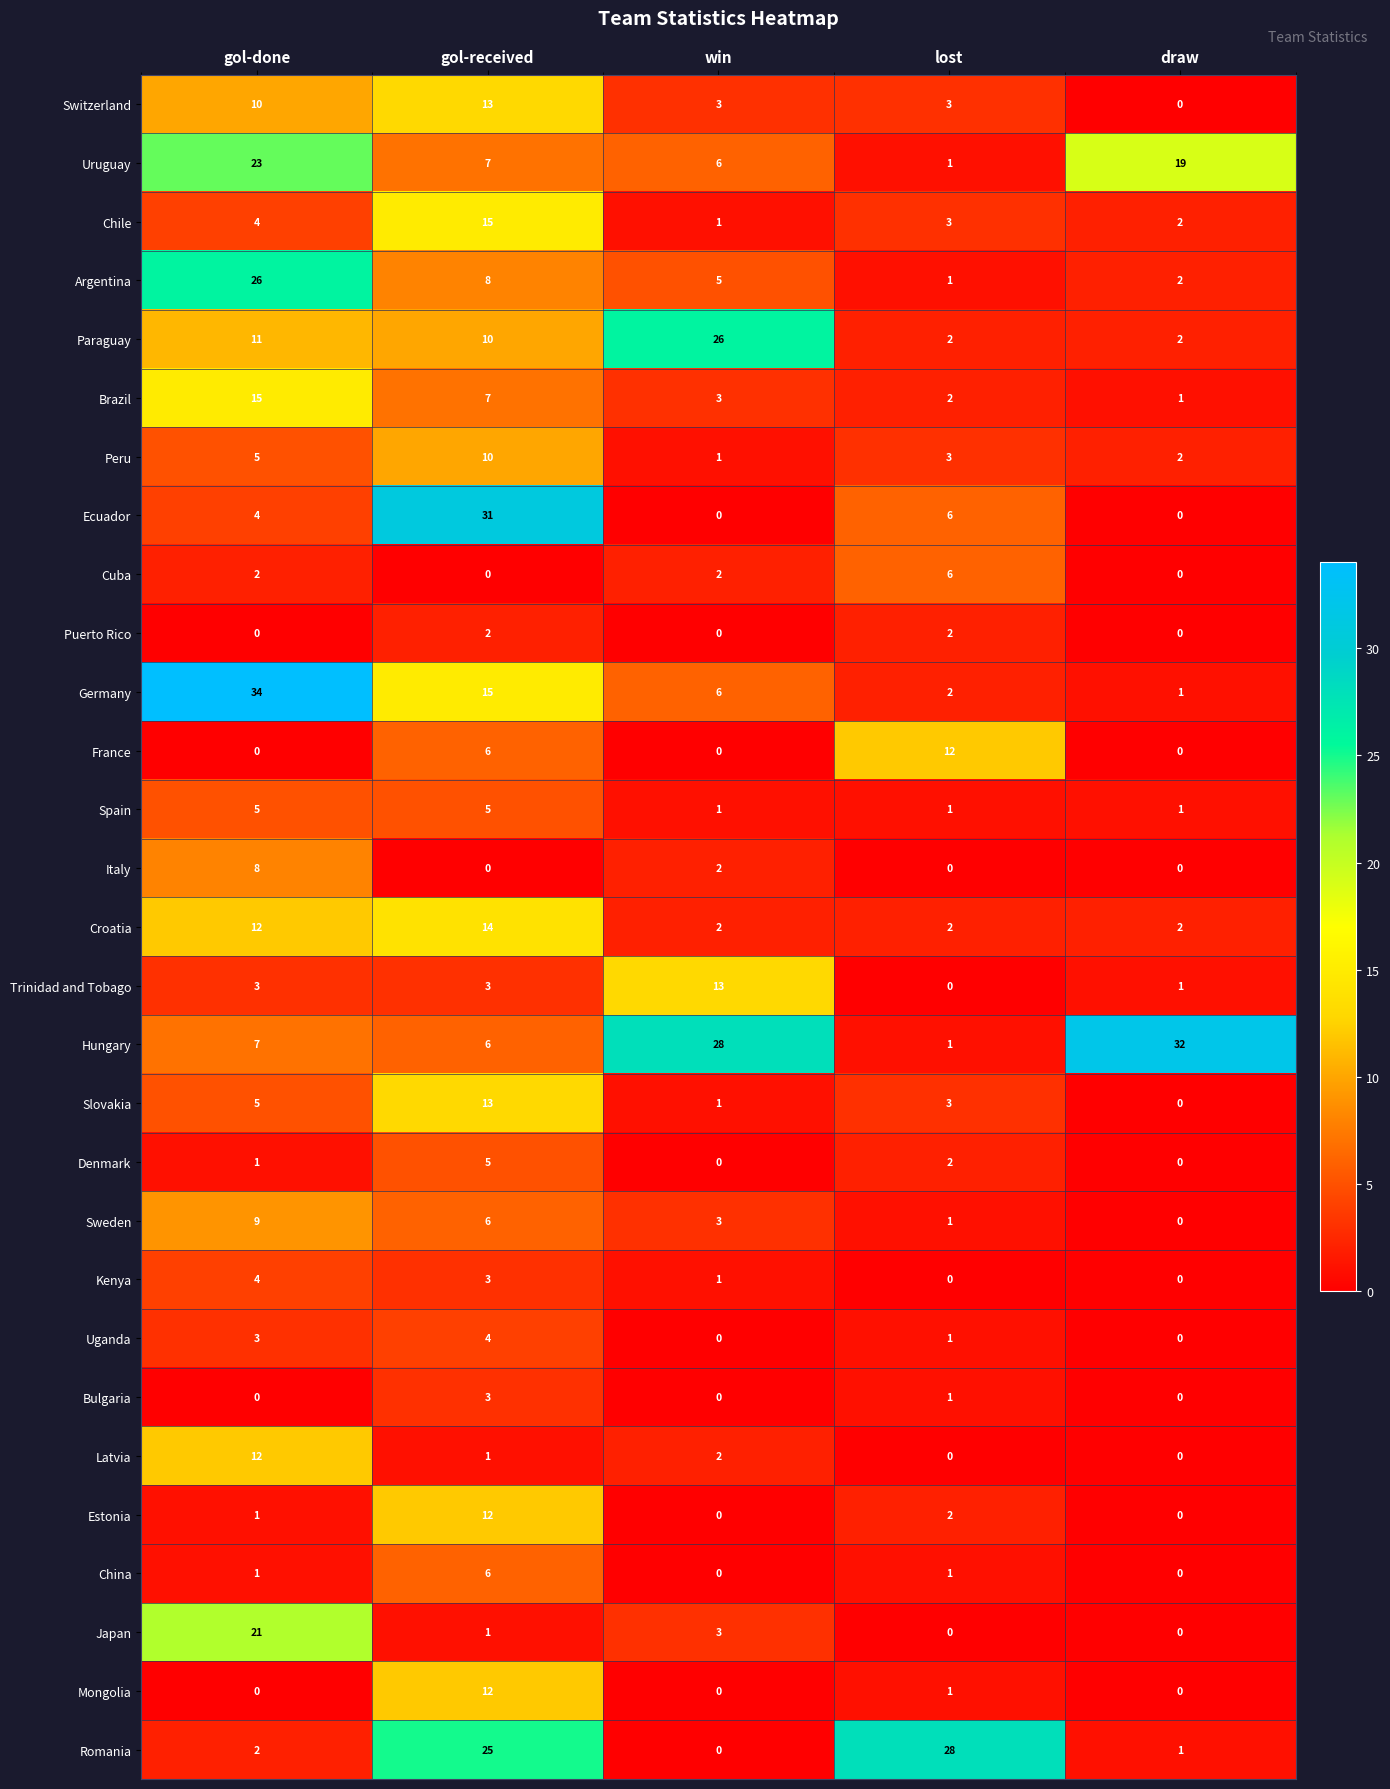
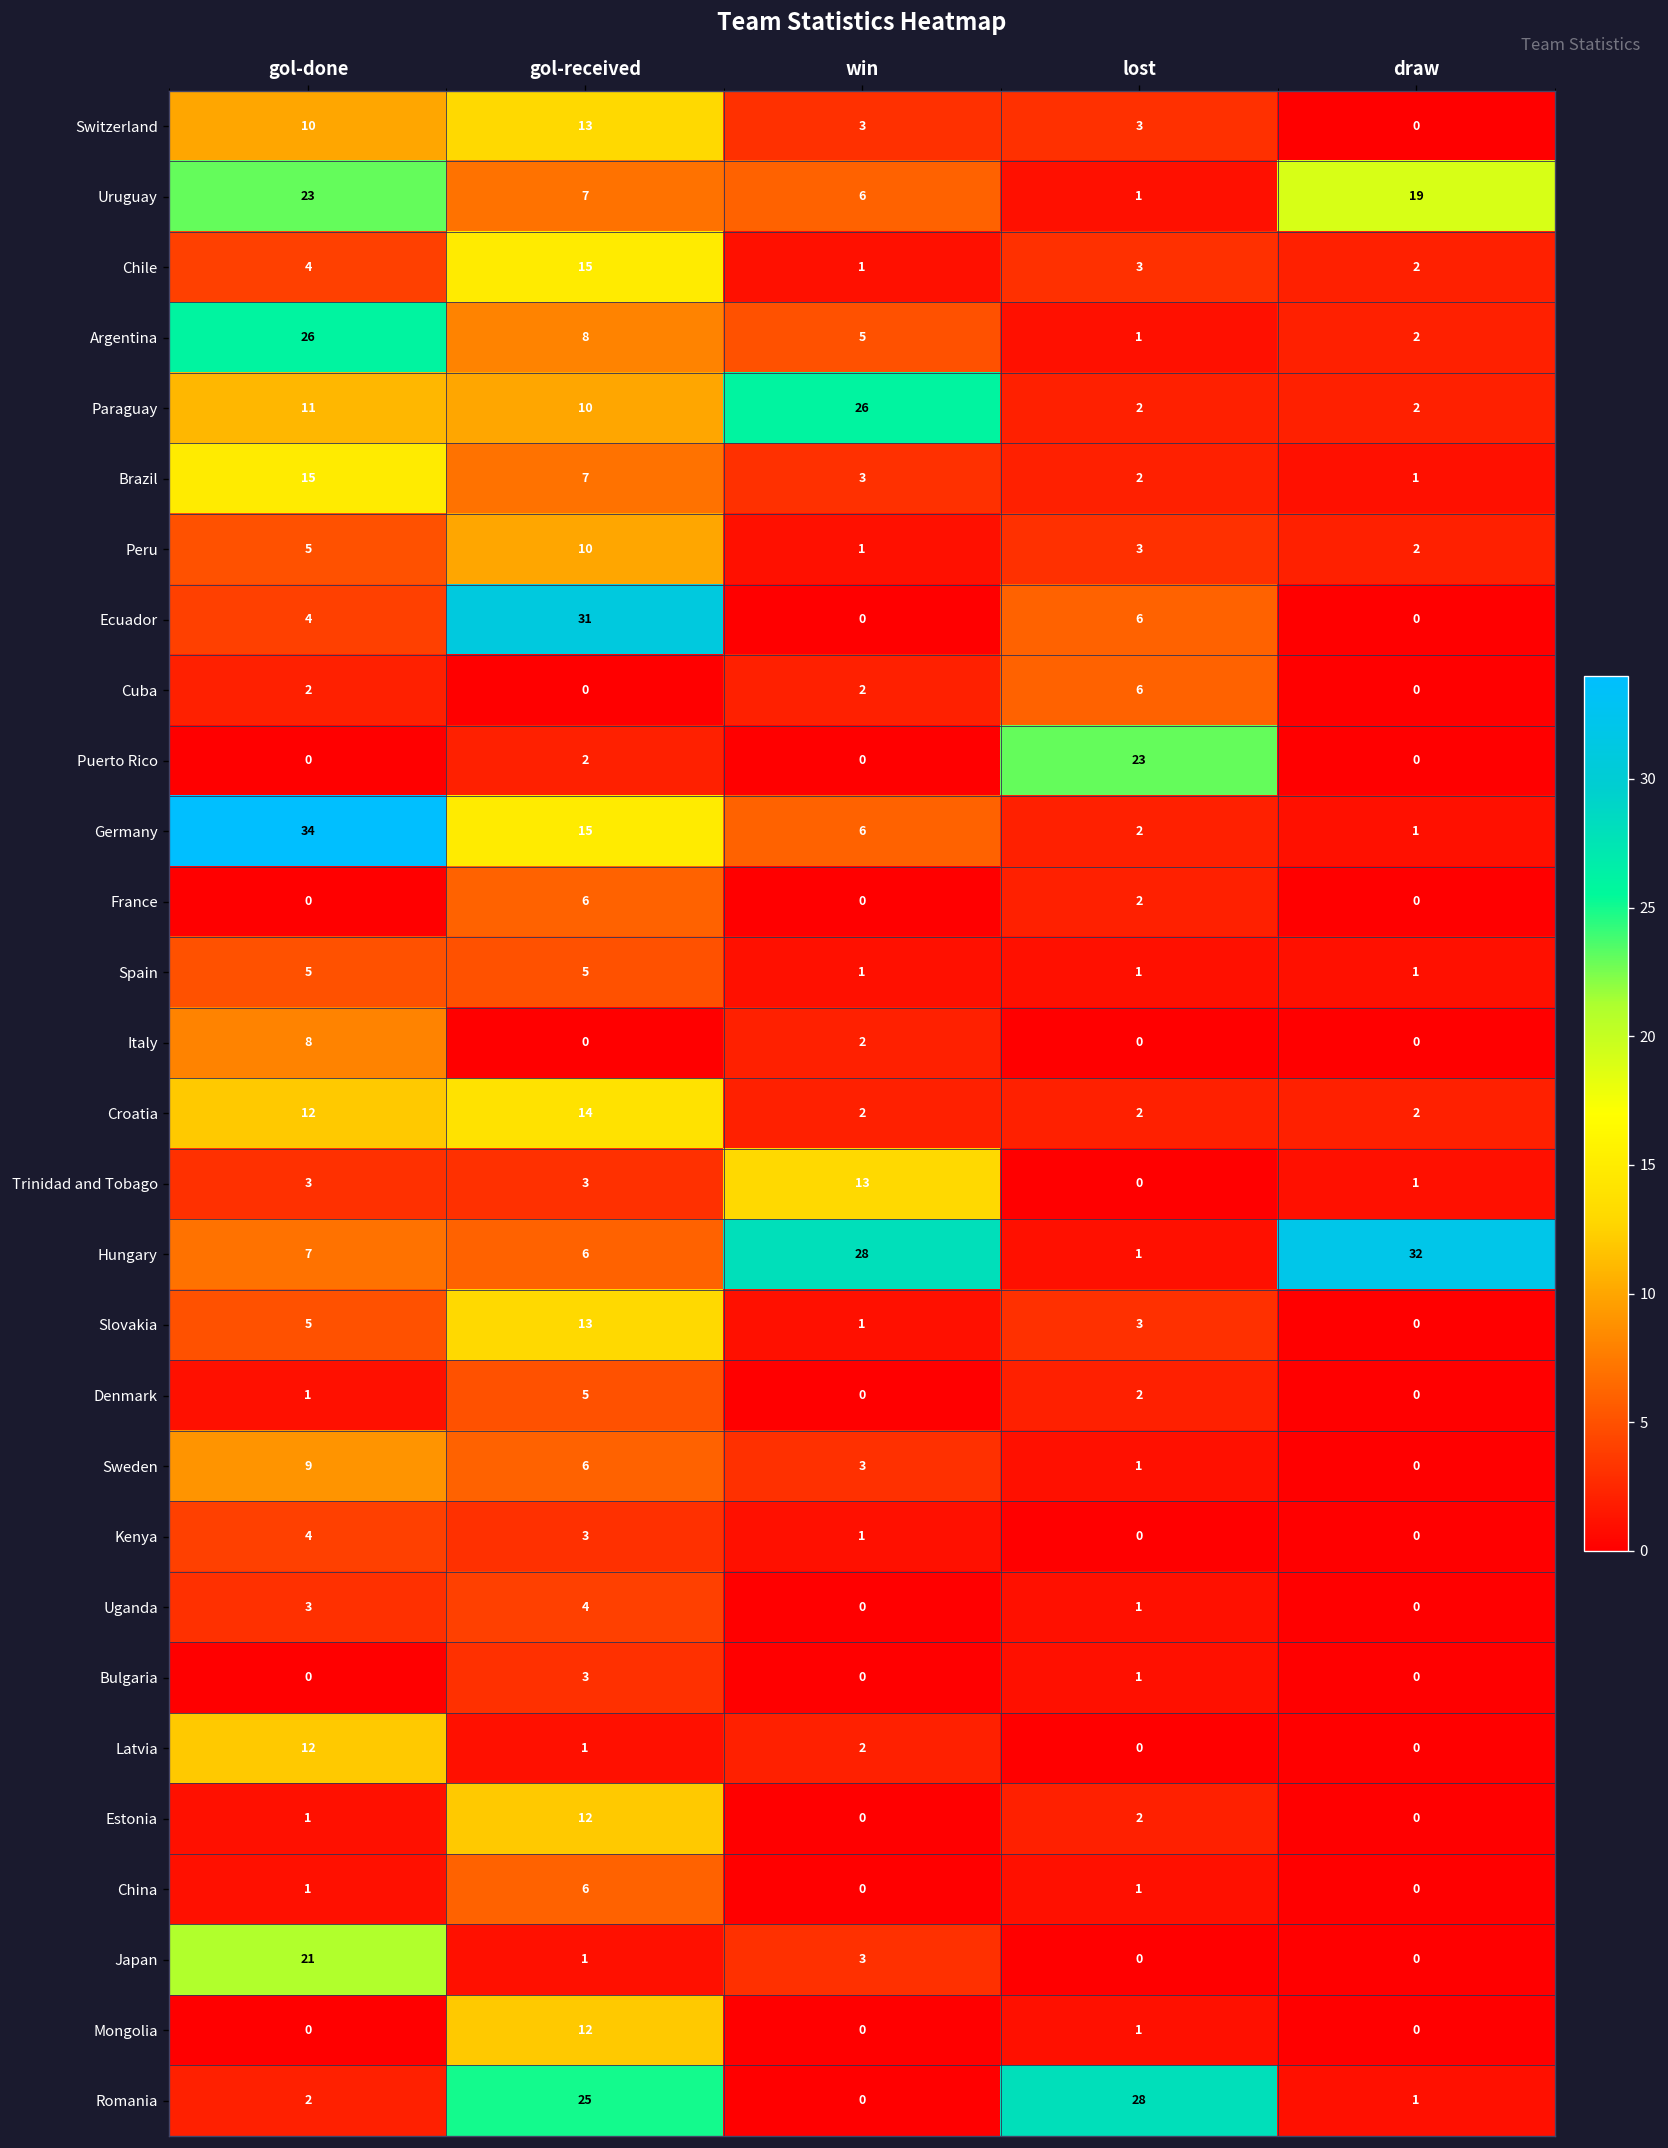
Puerto Rico, lost: 2 -> 23
France, lost: 12 -> 2
